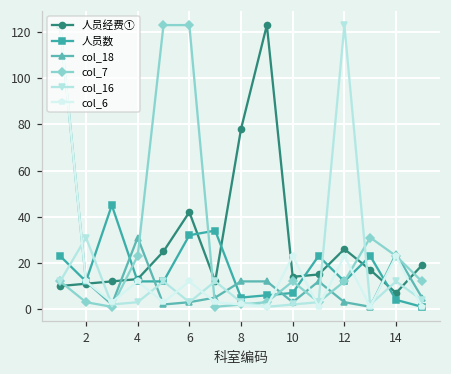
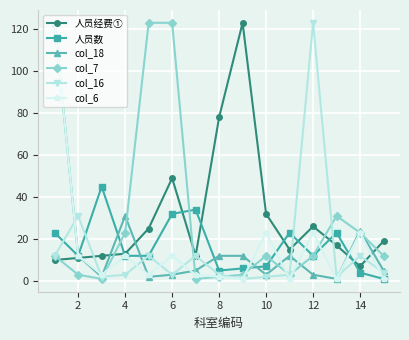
人员经费①, 6: 42 -> 49
人员经费①, 10: 14 -> 32
